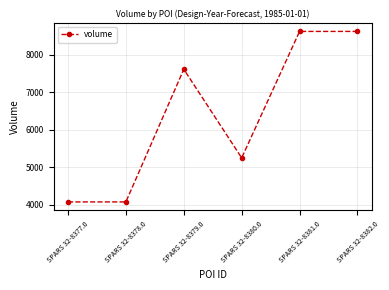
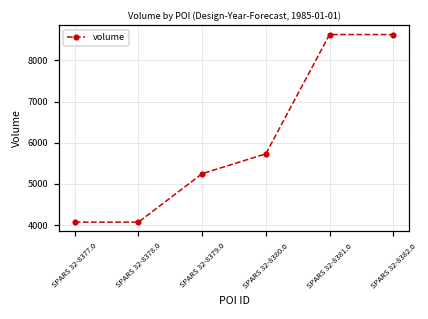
SPARS 32-8379.0: 7600 -> 5300
SPARS 32-8380.0: 5300 -> 5700
